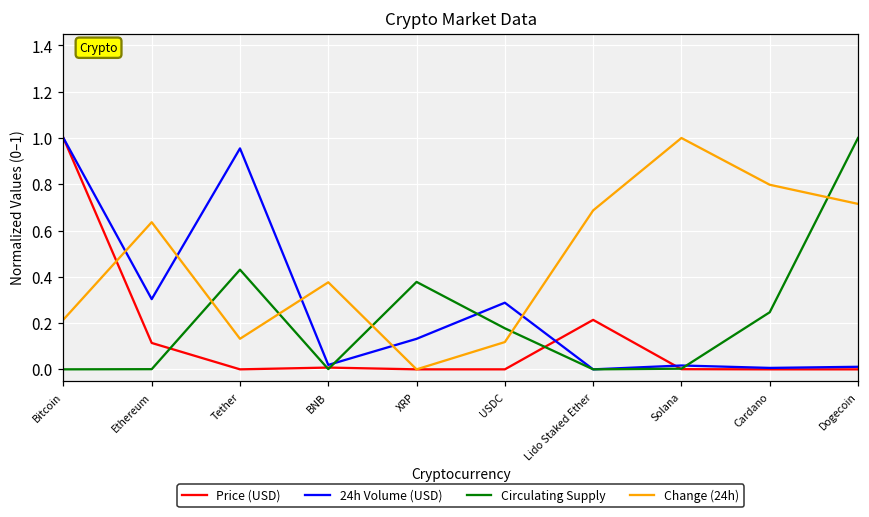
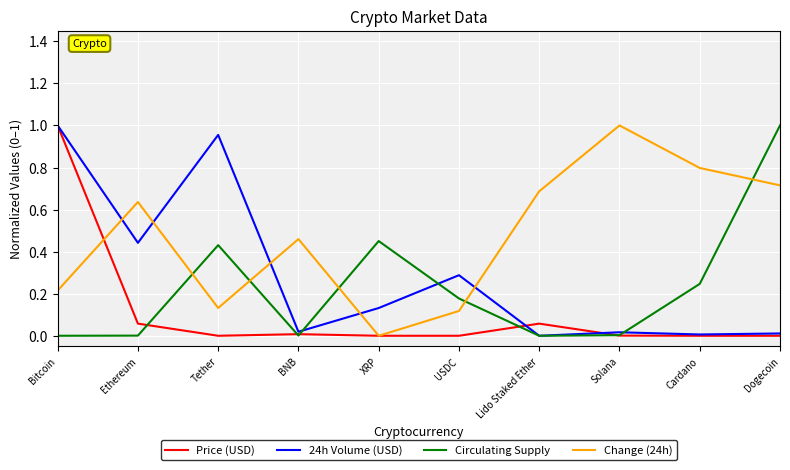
Price (USD), Ethereum: 0.11 -> 0.06
24h Volume (USD), Ethereum: 0.30 -> 0.44
Change (24h), BNB: 0.38 -> 0.46
Circulating Supply, XRP: 0.38 -> 0.45
Price (USD), Lido Staked Ether: 0.21 -> 0.06
